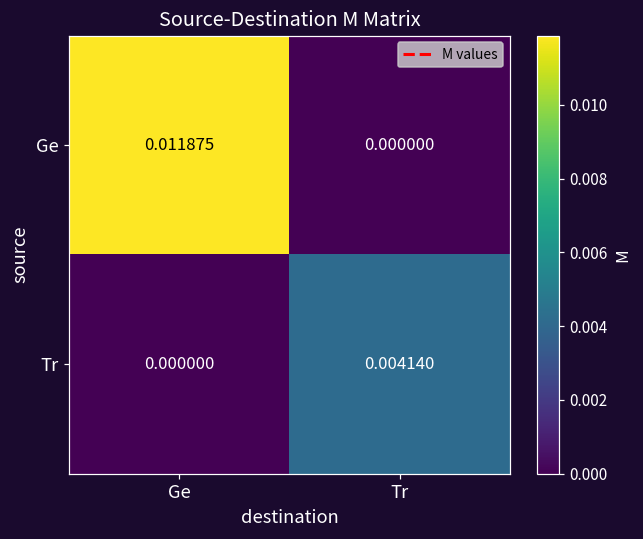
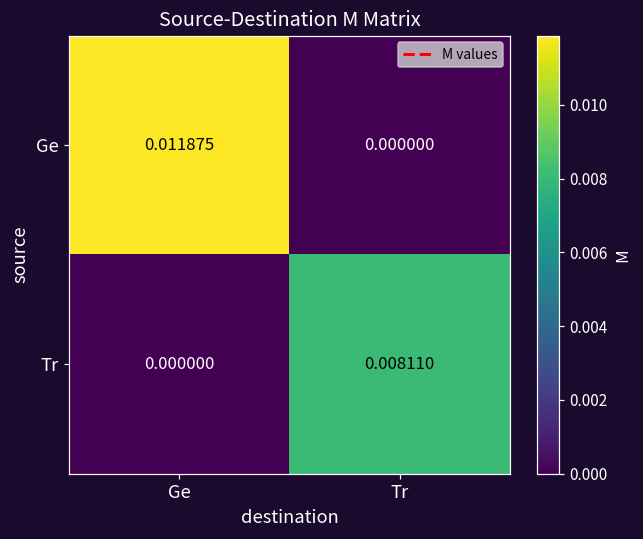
Tr, Tr: 0.004140 -> 0.008110
